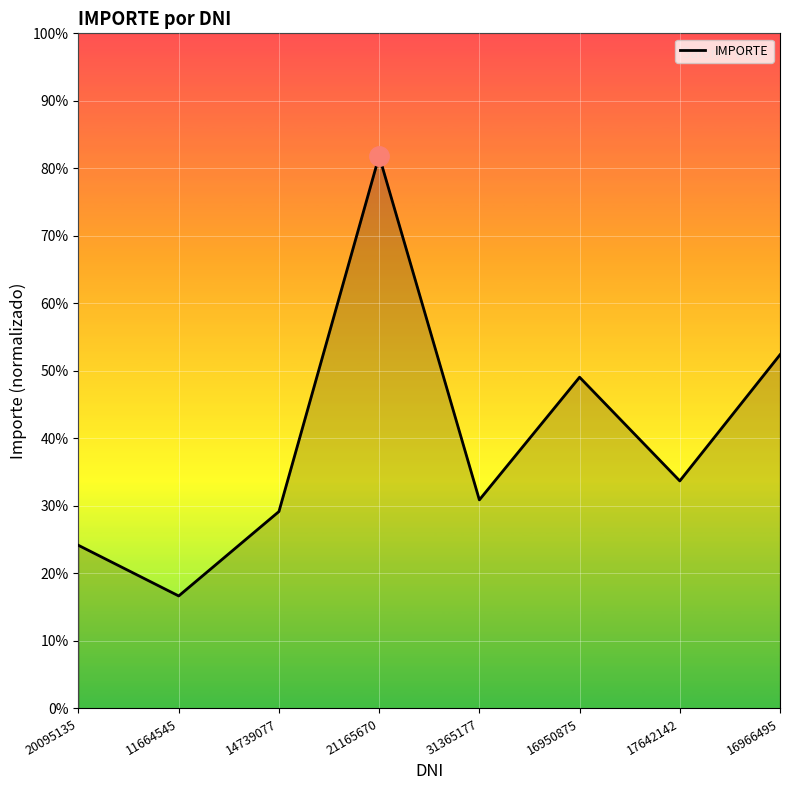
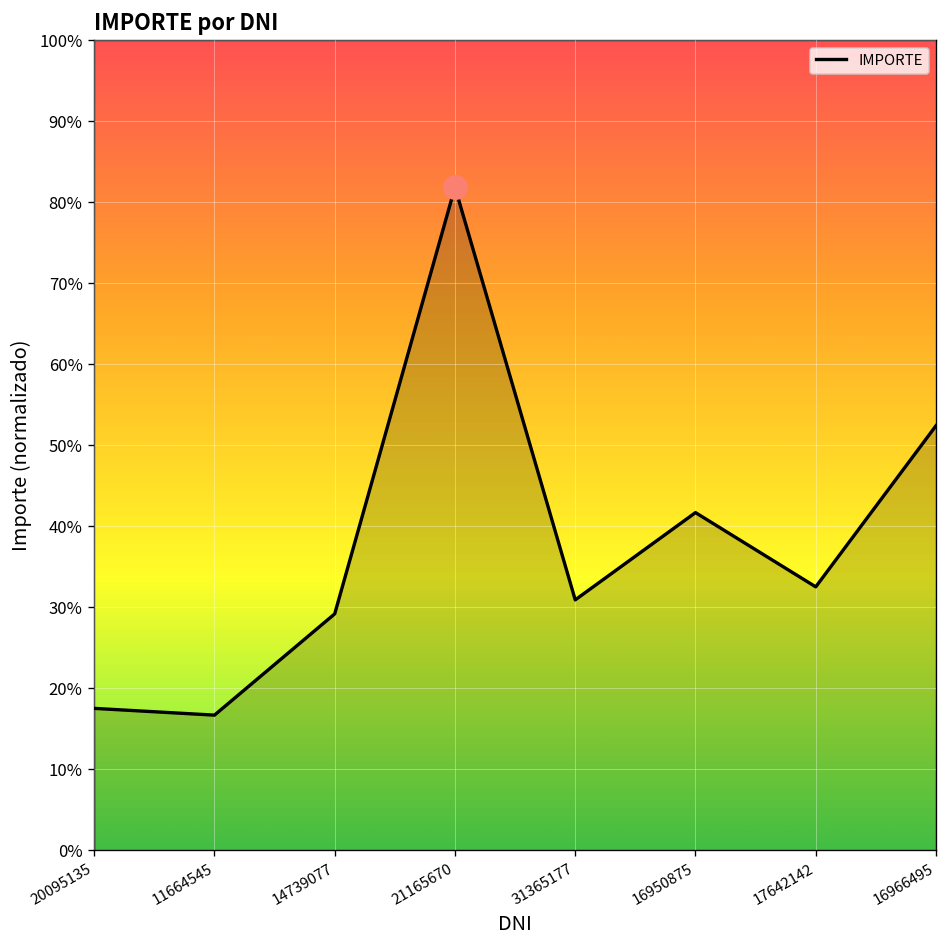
IMPORTE, 20095135: 24% -> 18%
IMPORTE, 16950875: 49% -> 42%
IMPORTE, 17642142: 34% -> 33%
